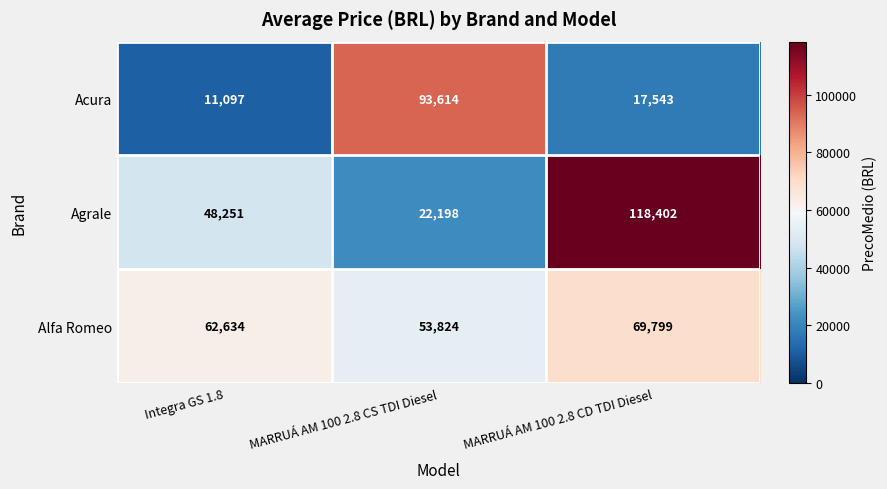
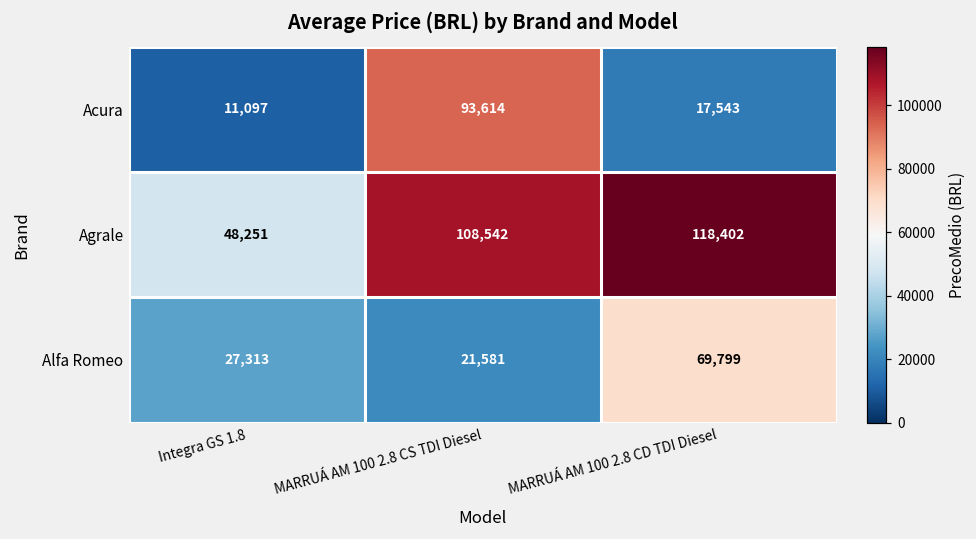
Agrale, MARRUÁ AM 100 2.8 CS TDI Diesel: 22,198 -> 108,542
Alfa Romeo, Integra GS 1.8: 62,634 -> 27,313
Alfa Romeo, MARRUÁ AM 100 2.8 CS TDI Diesel: 53,824 -> 21,581
